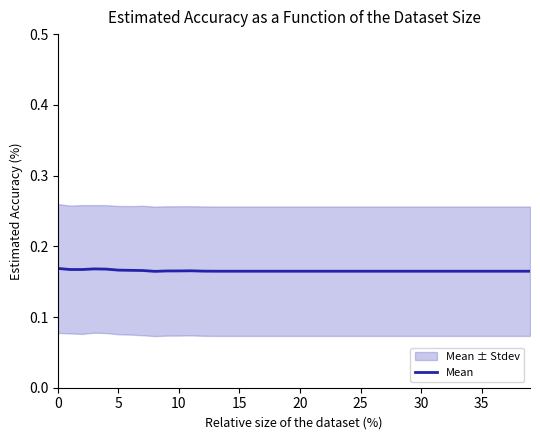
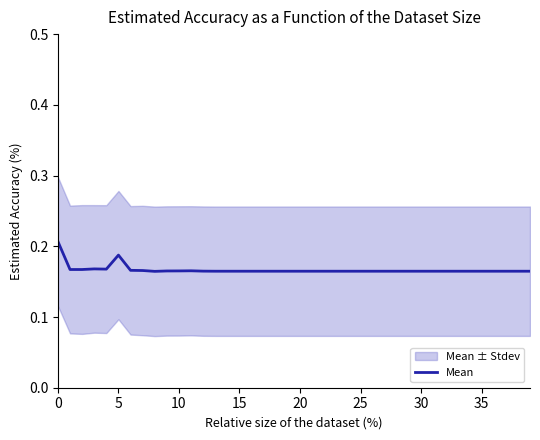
Mean, 0: 0.17 -> 0.21
Mean, 5: 0.17 -> 0.19
